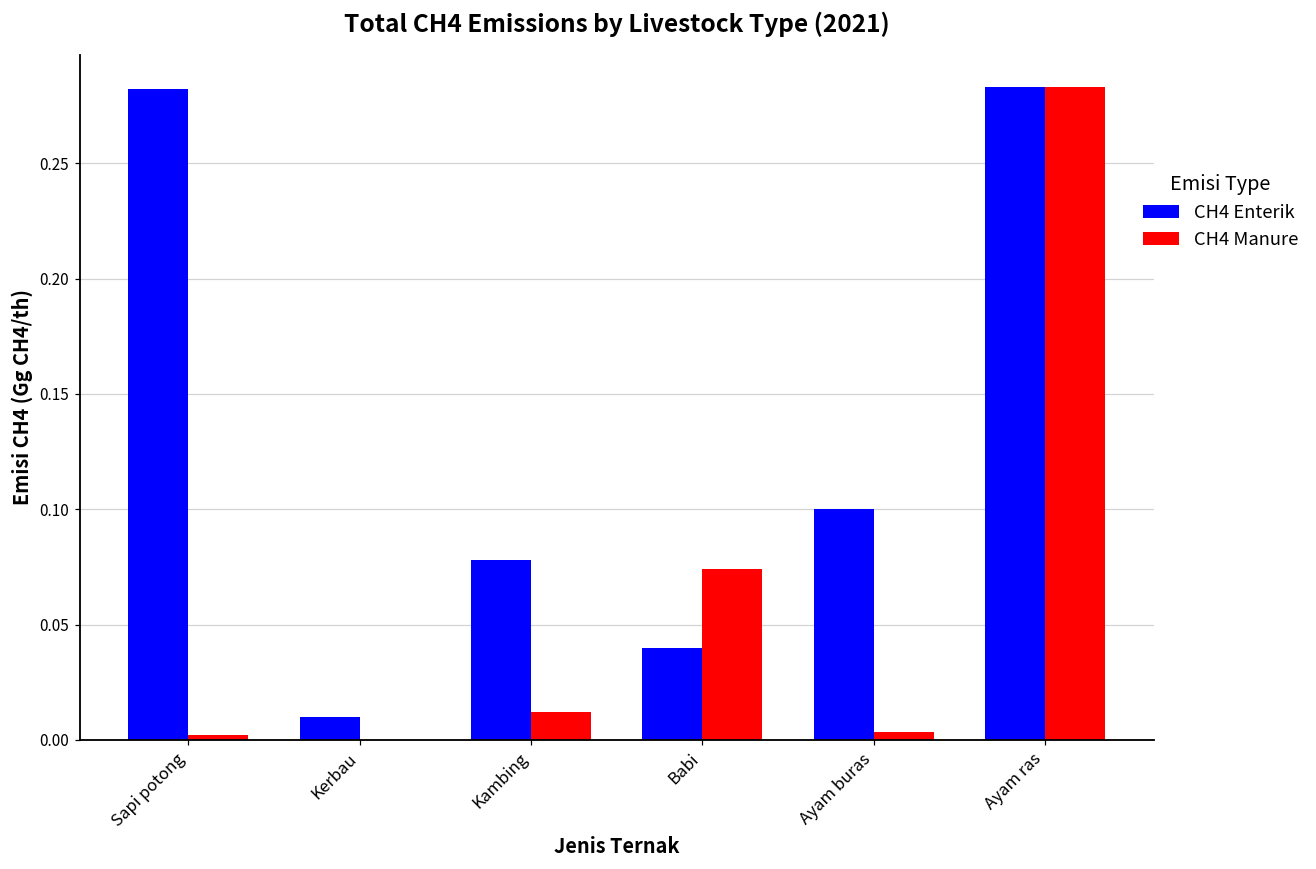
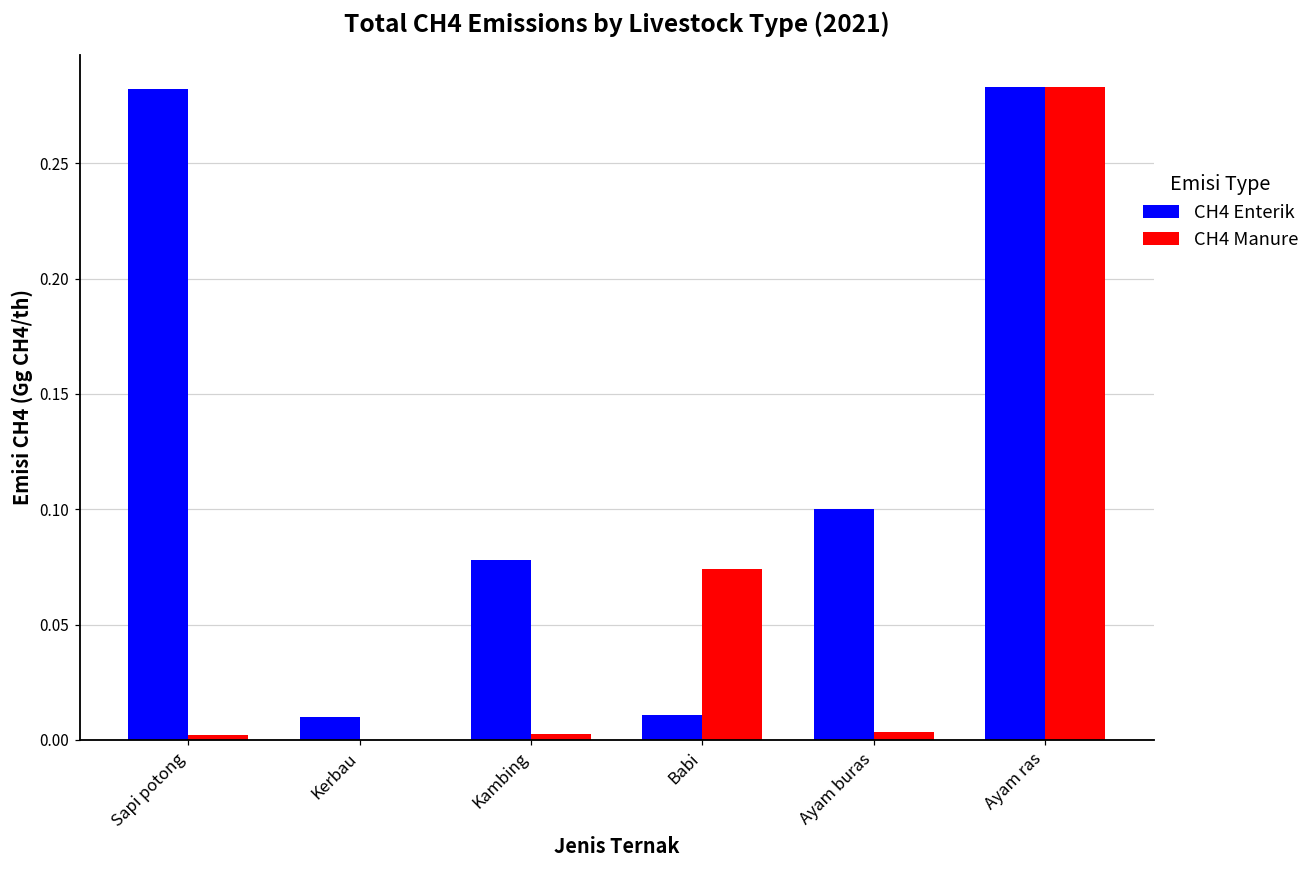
CH4 Manure, Kambing: 0.012 -> 0.003
CH4 Enterik, Babi: 0.040 -> 0.011
